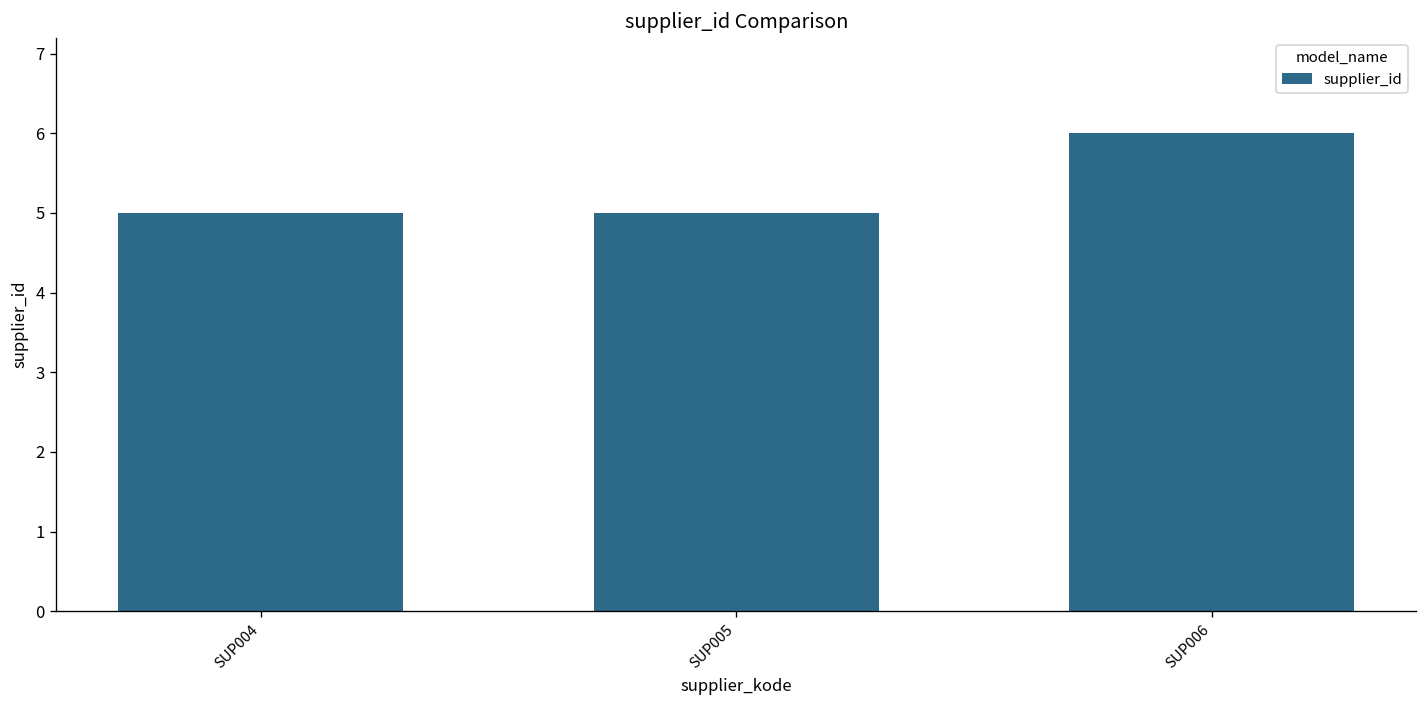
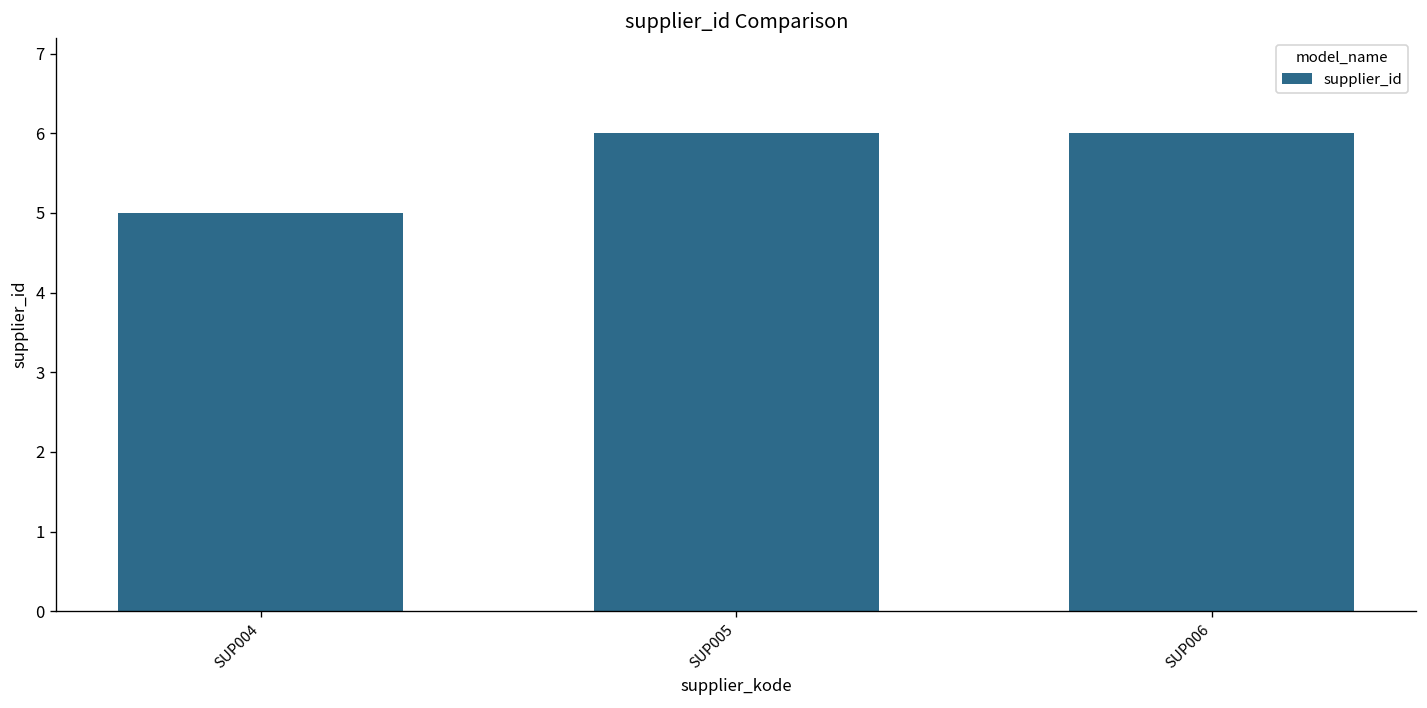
SUP005: 5 -> 6
